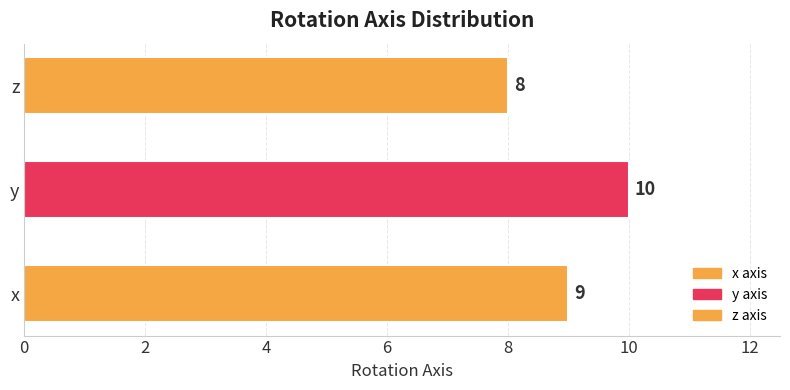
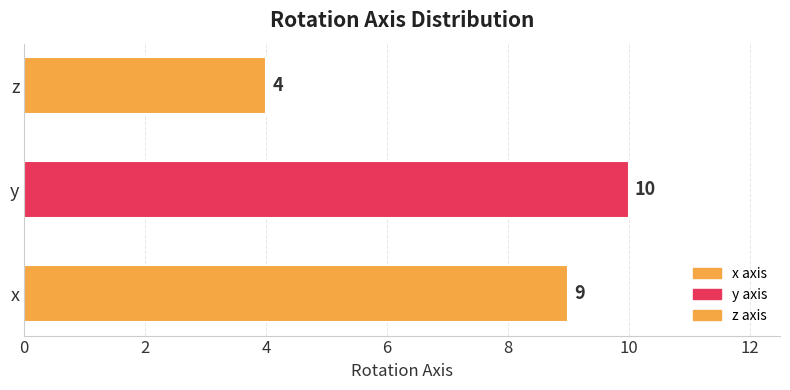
z: 8 -> 4
